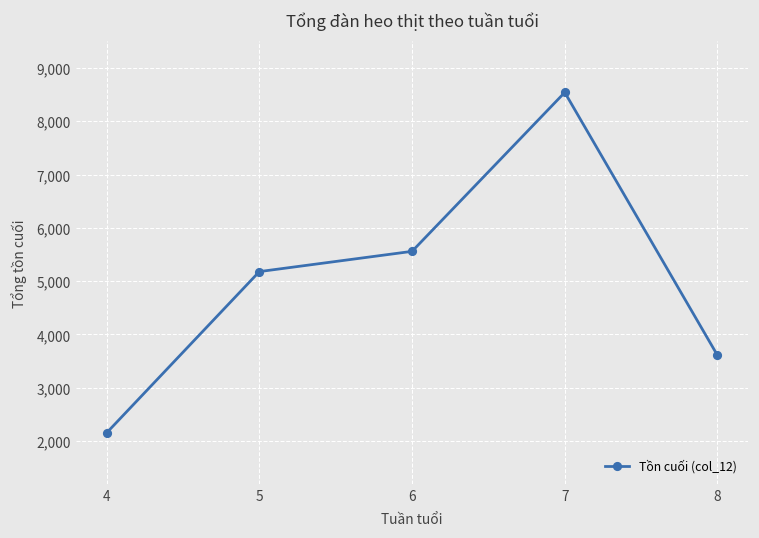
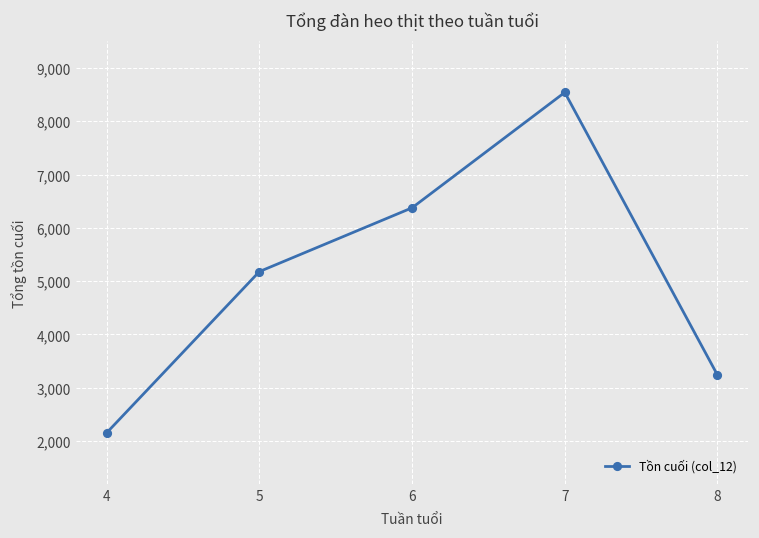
6: 5,600 -> 6,400
8: 3,600 -> 3,200
